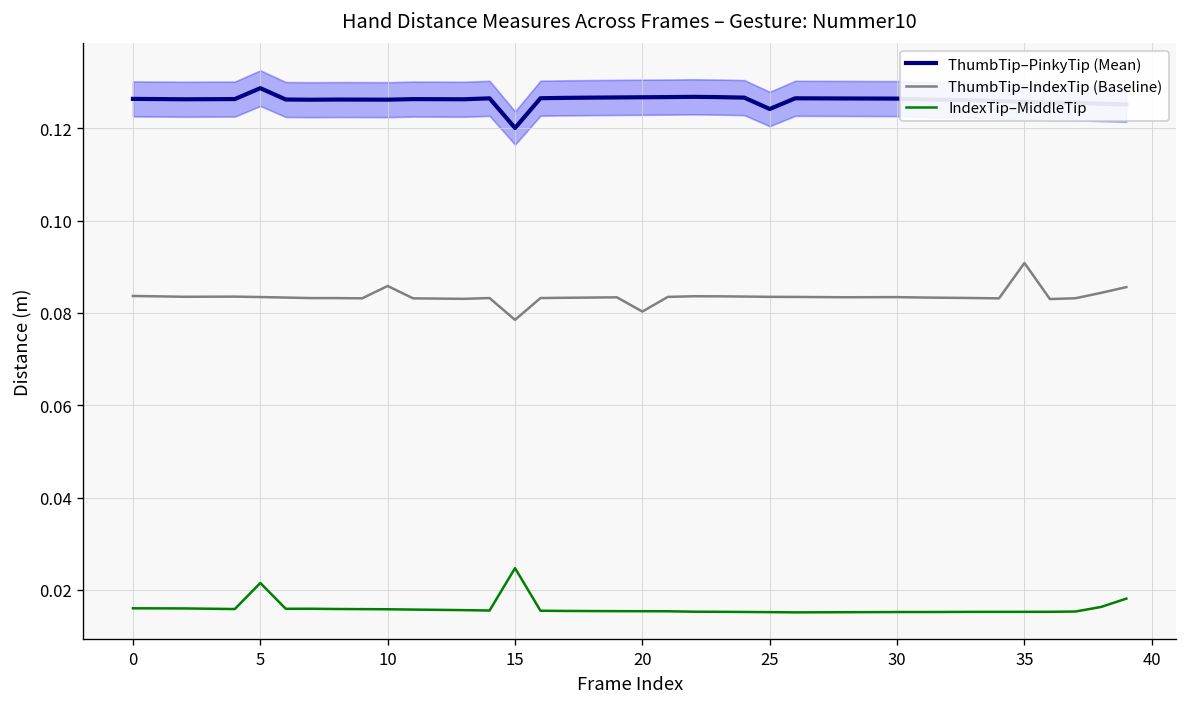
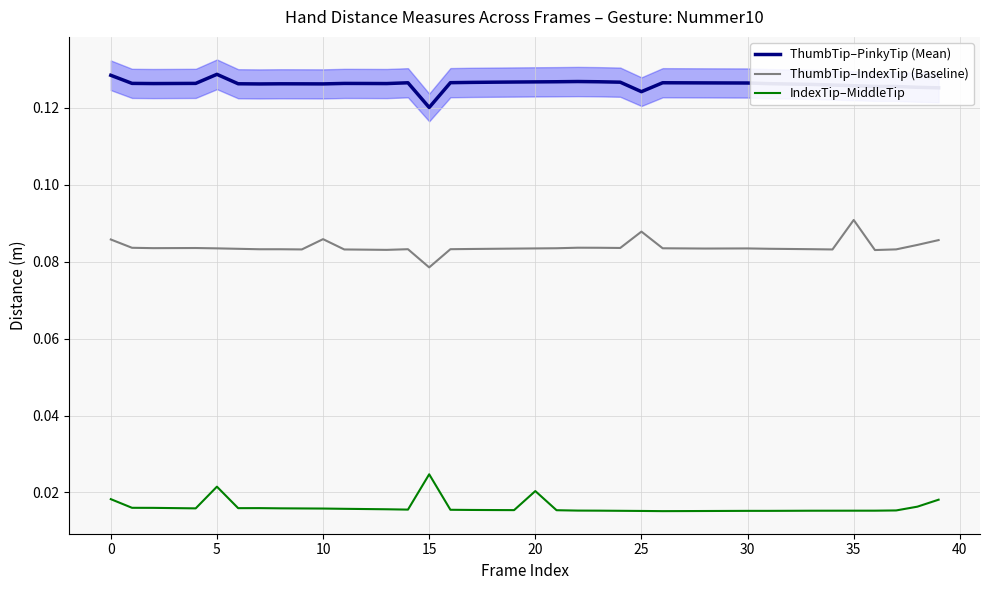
ThumbTip–PinkyTip (Mean), 0: 0.126 -> 0.128
ThumbTip–IndexTip (Baseline), 0: 0.084 -> 0.086
IndexTip–MiddleTip, 0: 0.016 -> 0.018
ThumbTip–IndexTip (Baseline), 20: 0.080 -> 0.083
IndexTip–MiddleTip, 20: 0.015 -> 0.020
ThumbTip–IndexTip (Baseline), 25: 0.083 -> 0.088
